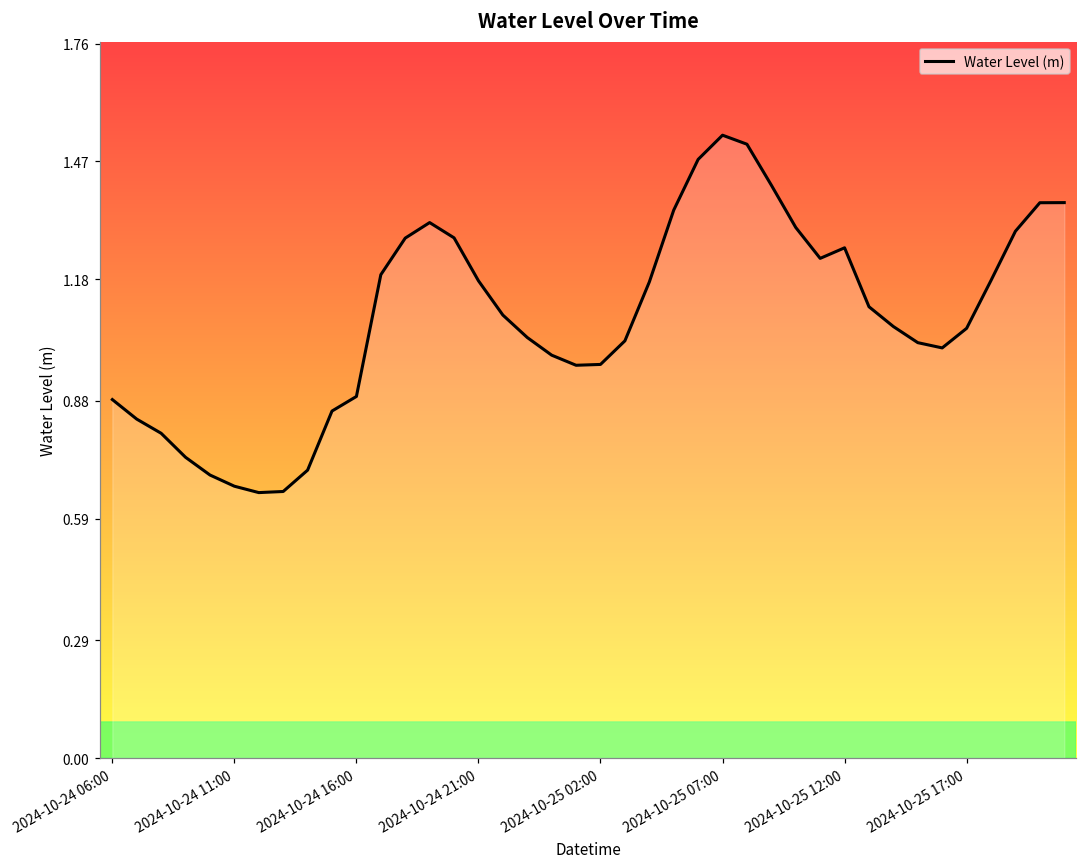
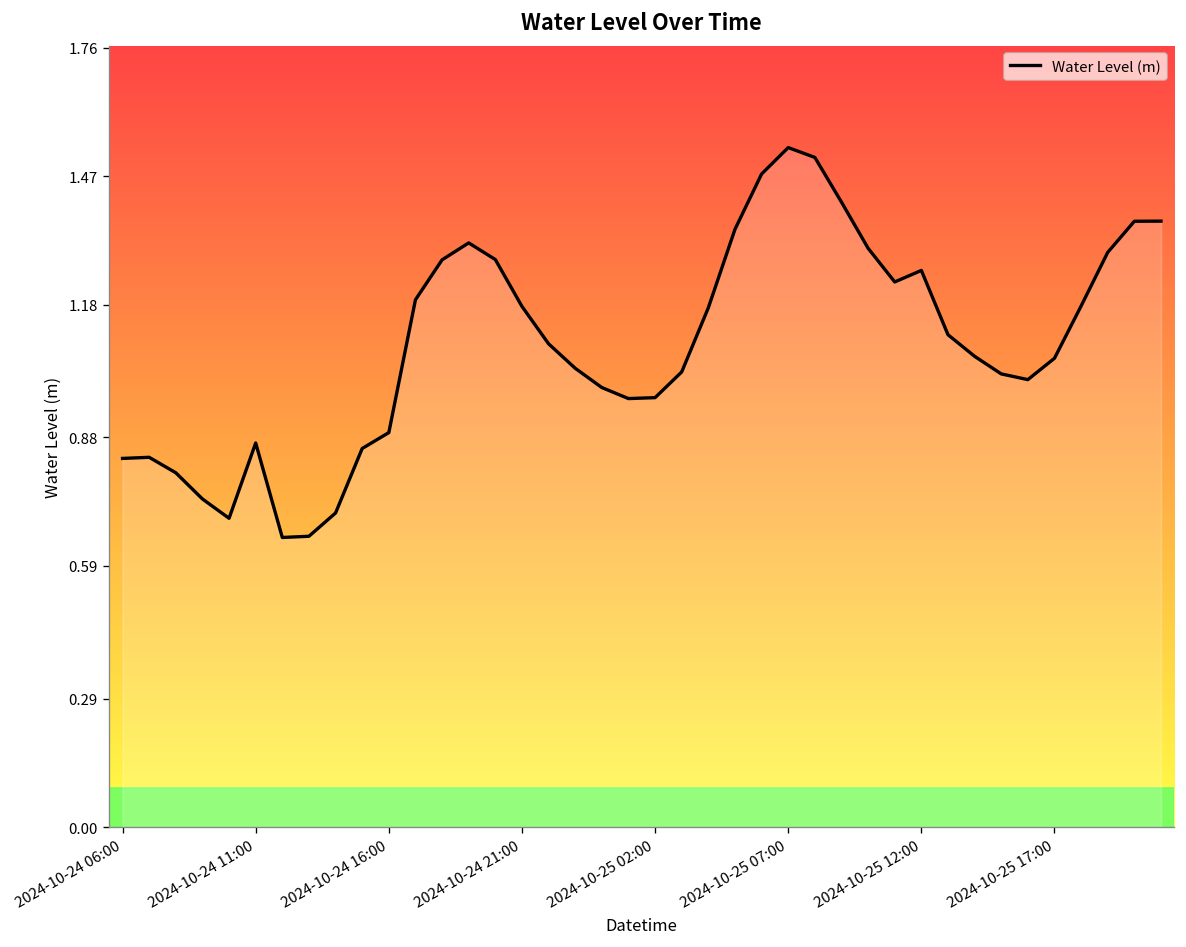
2024-10-24 06:00: 0.88 -> 0.83
2024-10-24 11:00: 0.67 -> 0.87
